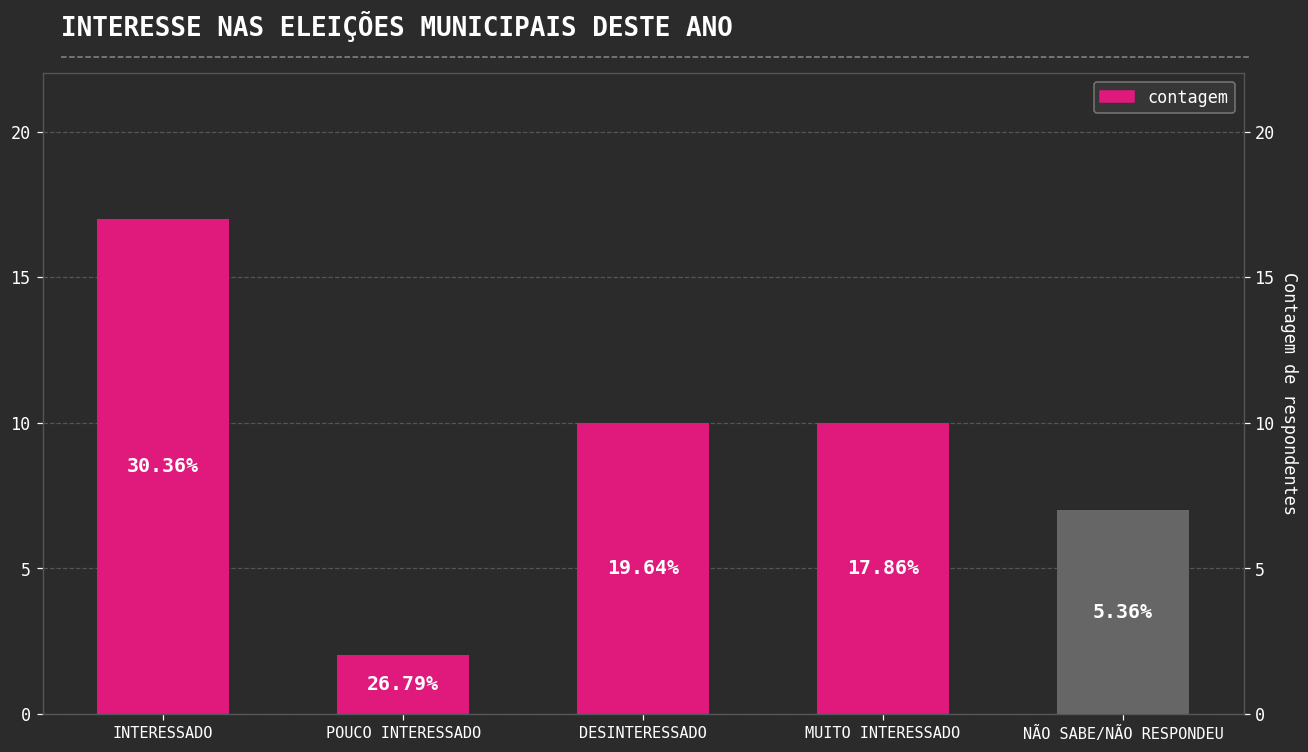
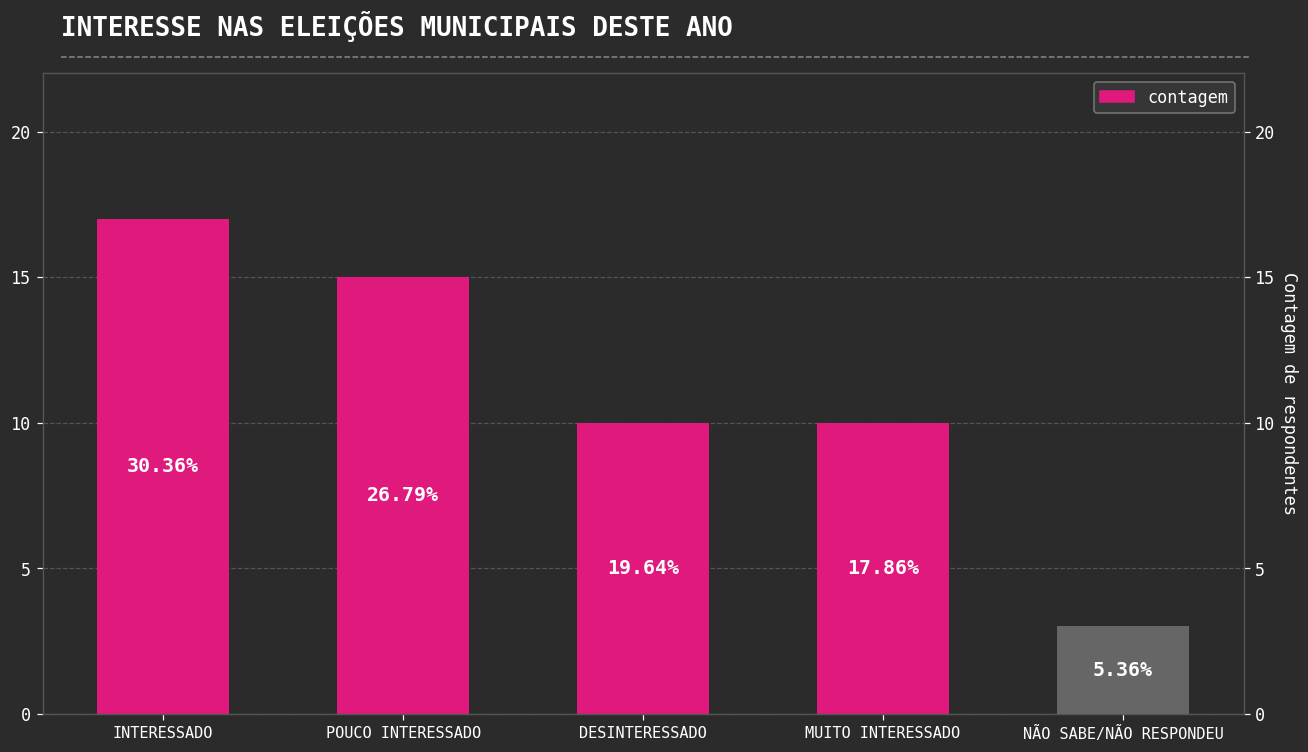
POUCO INTERESSADO: 2 -> 15
NÃO SABE/NÃO RESPONDEU: 7 -> 3
